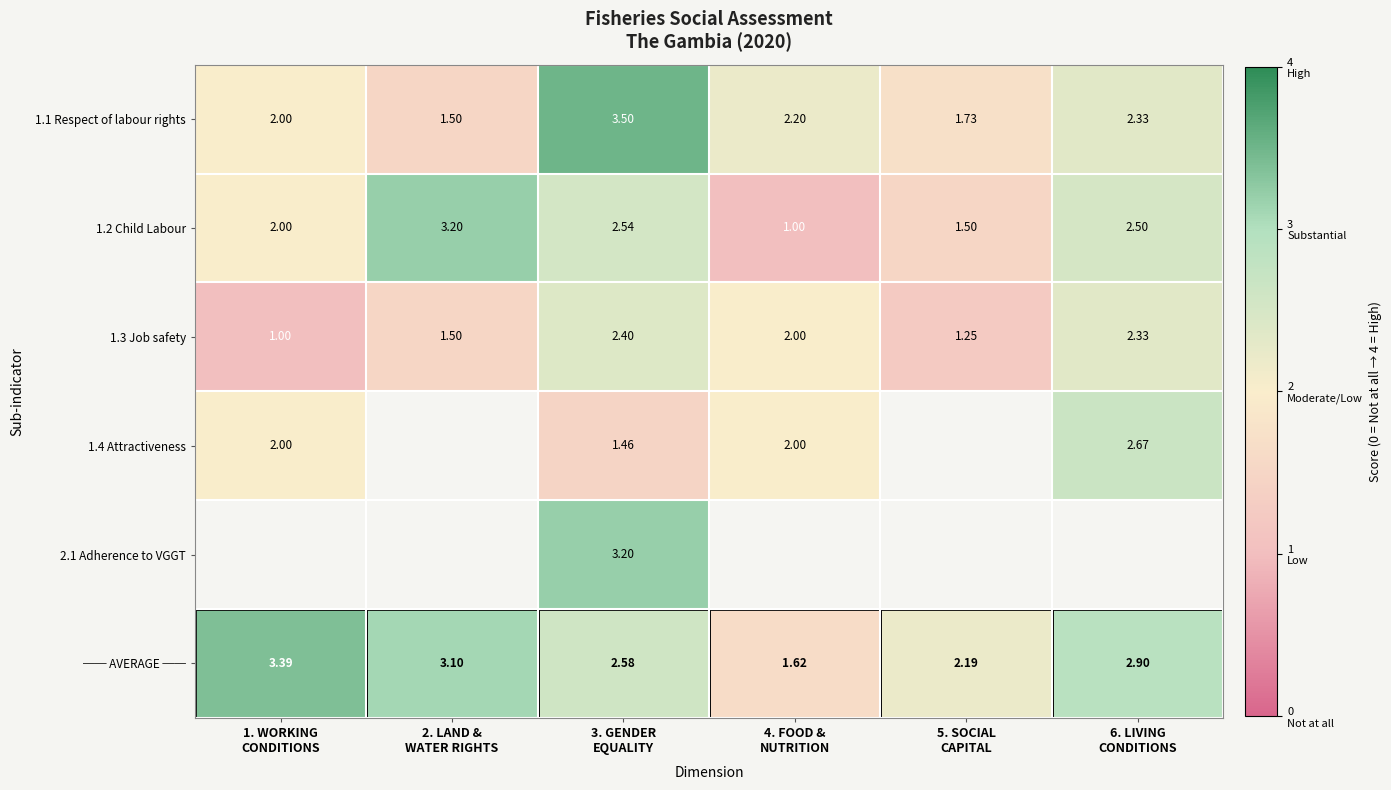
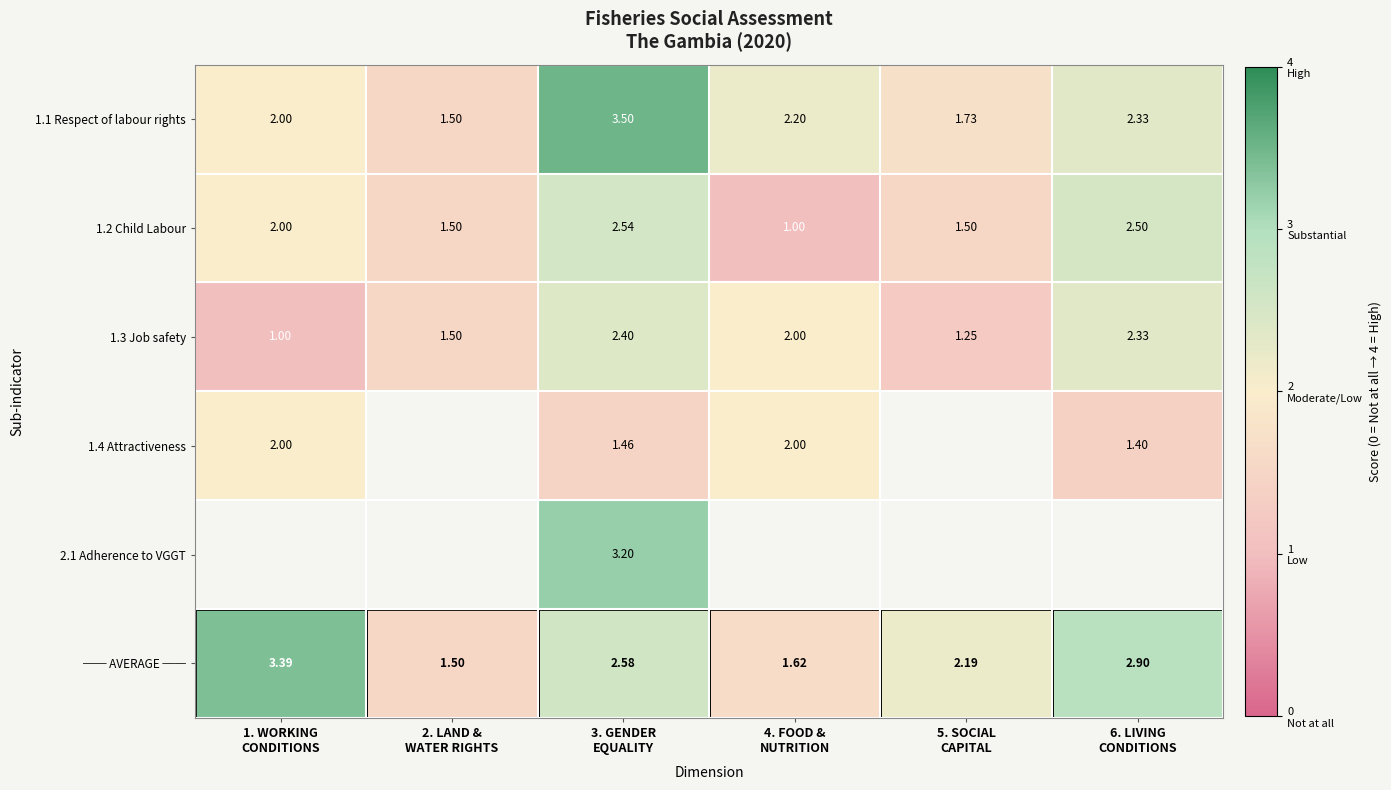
1.2 Child Labour, 2. LAND & WATER RIGHTS: 3.20 -> 1.50
1.4 Attractiveness, 6. LIVING CONDITIONS: 2.67 -> 1.40
── AVERAGE ──, 2. LAND & WATER RIGHTS: 3.10 -> 1.50
